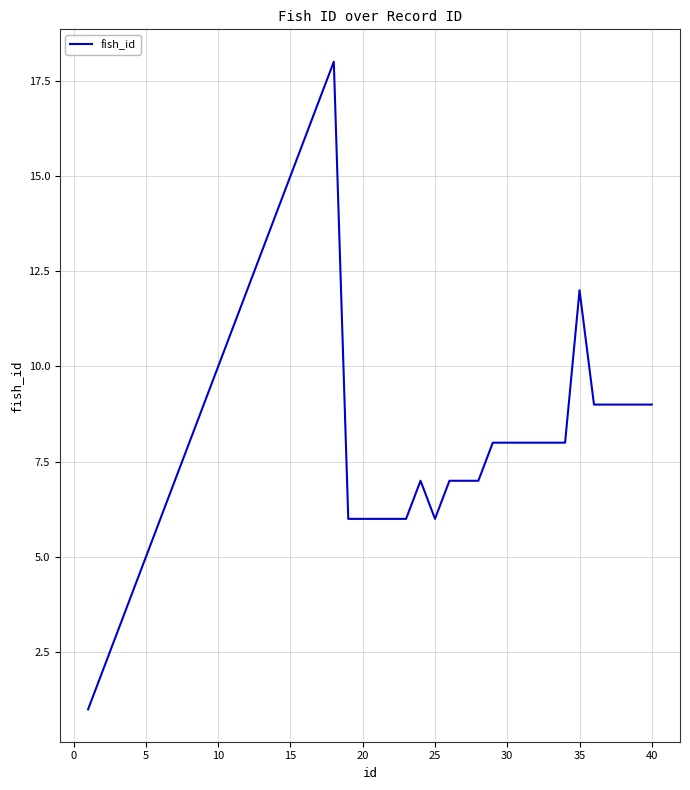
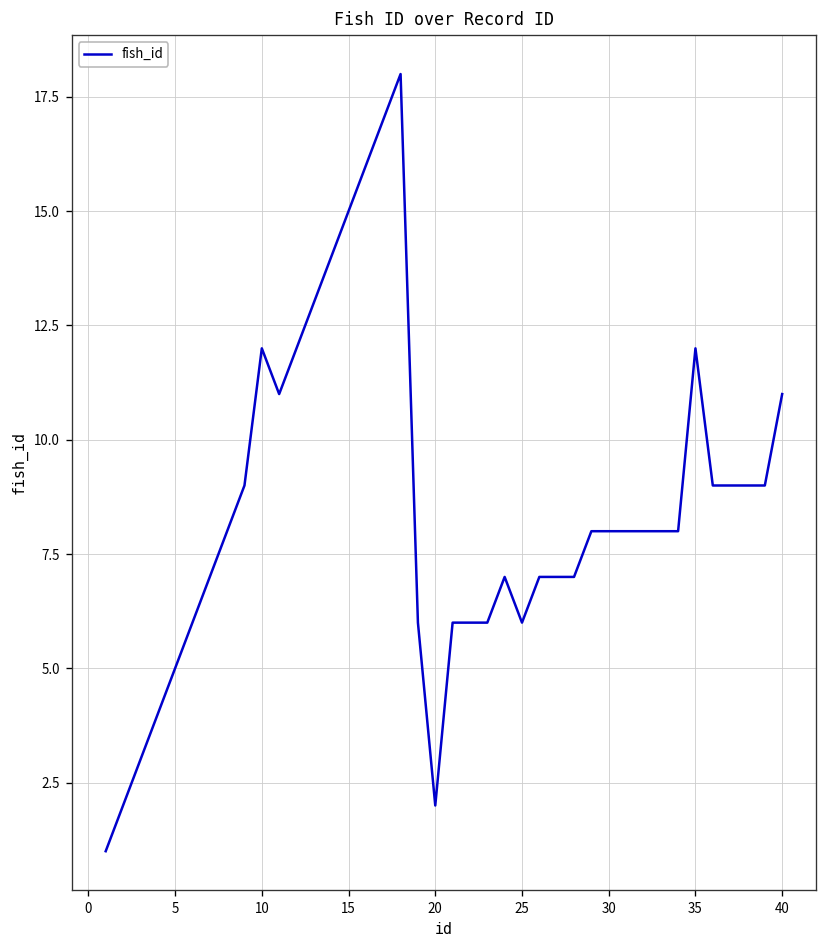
10: 10 -> 12
20: 6 -> 2
40: 9 -> 11
